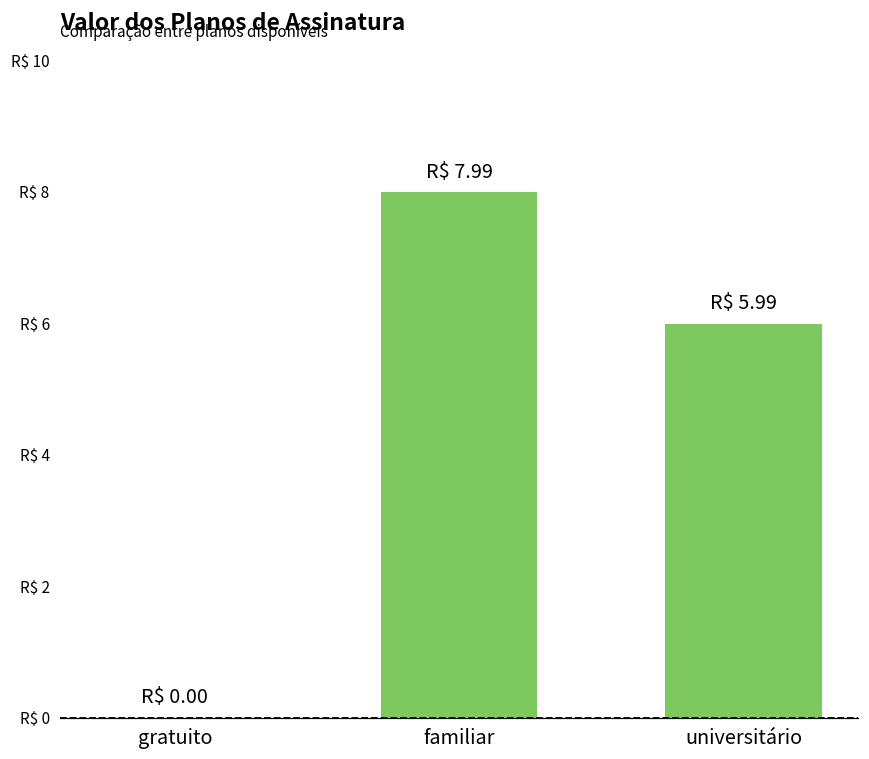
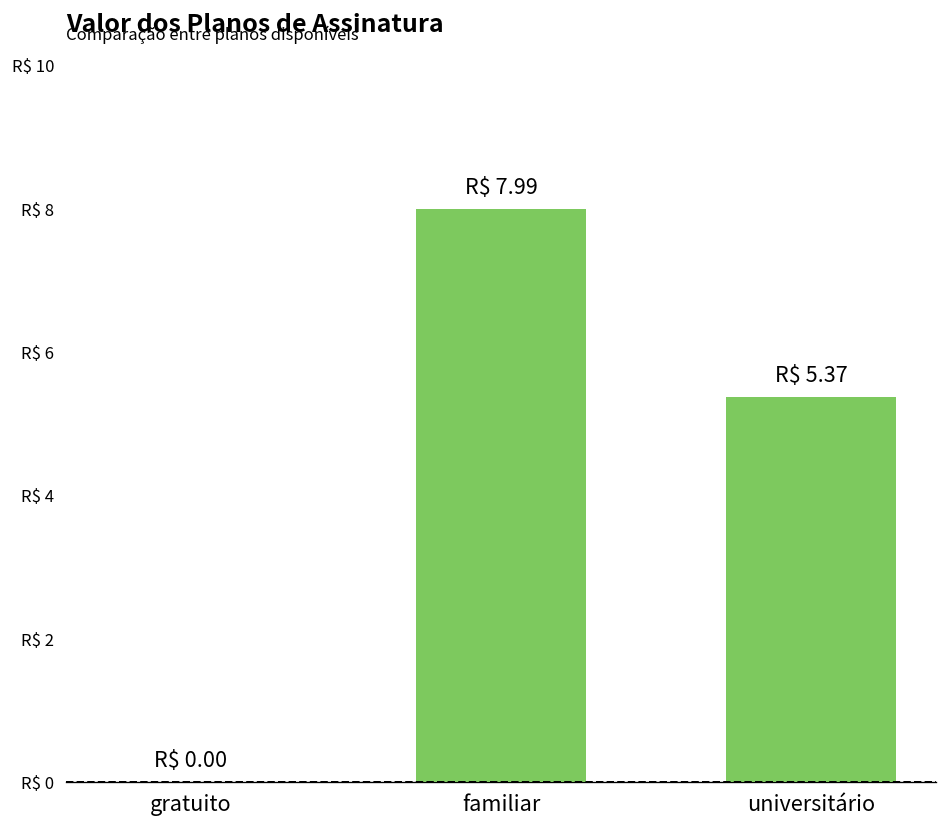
universitário: 5.99 -> 5.37
